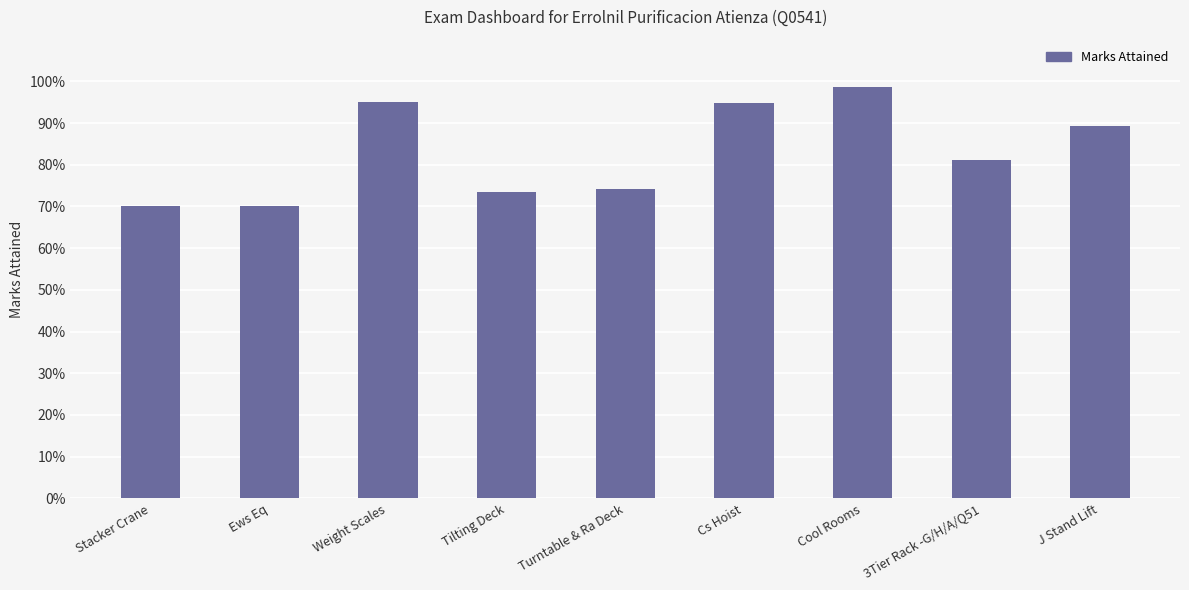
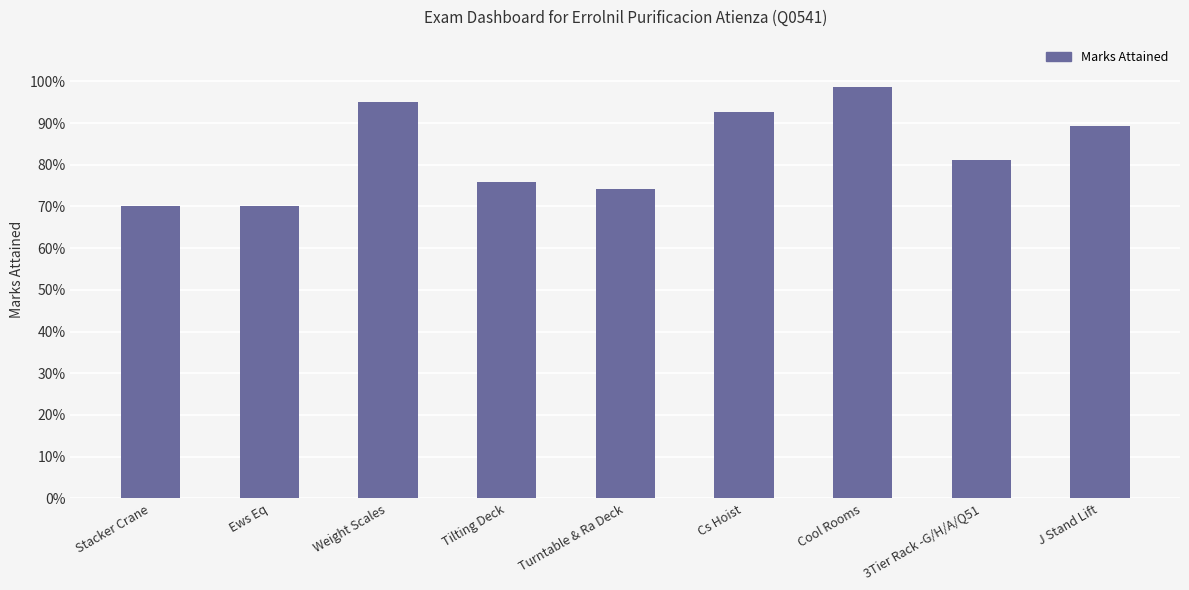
Tilting Deck: 73% -> 76%
Cs Hoist: 95% -> 93%
